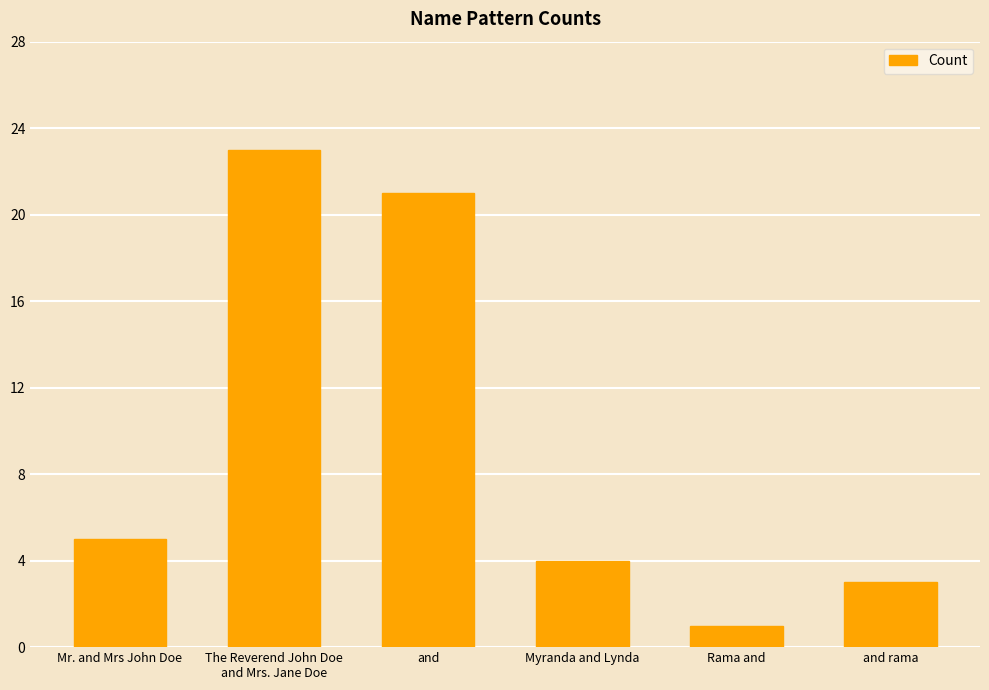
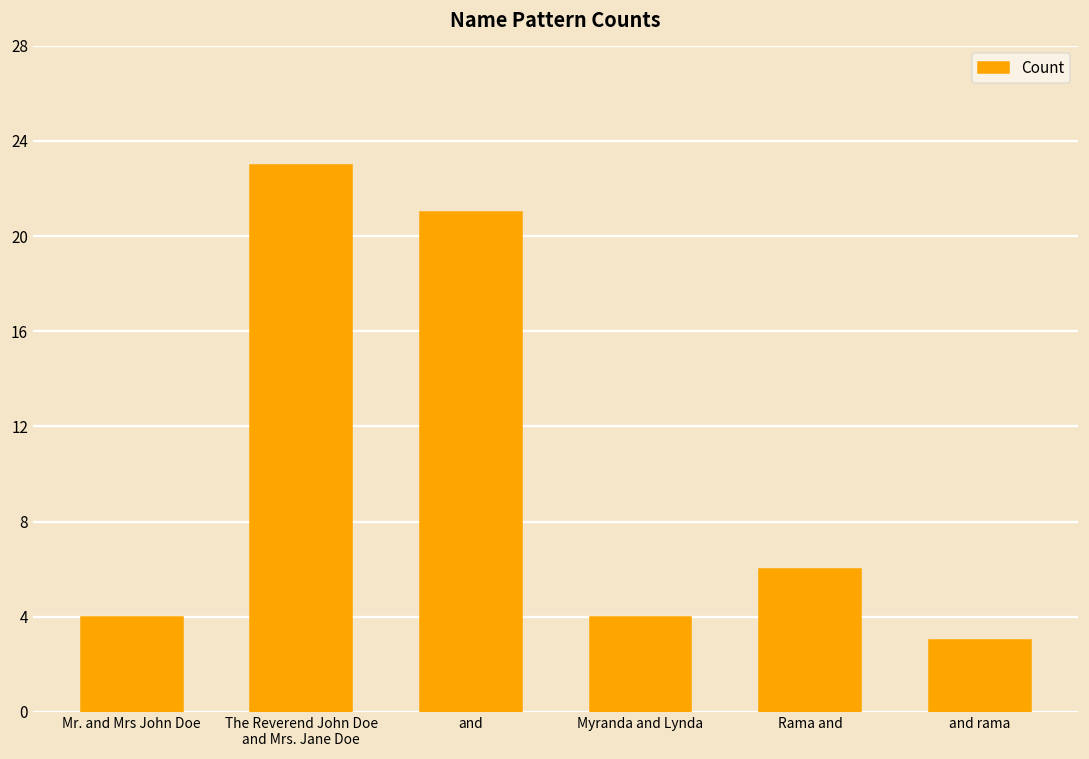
Mr. and Mrs John Doe: 5 -> 4
Rama and: 1 -> 6
